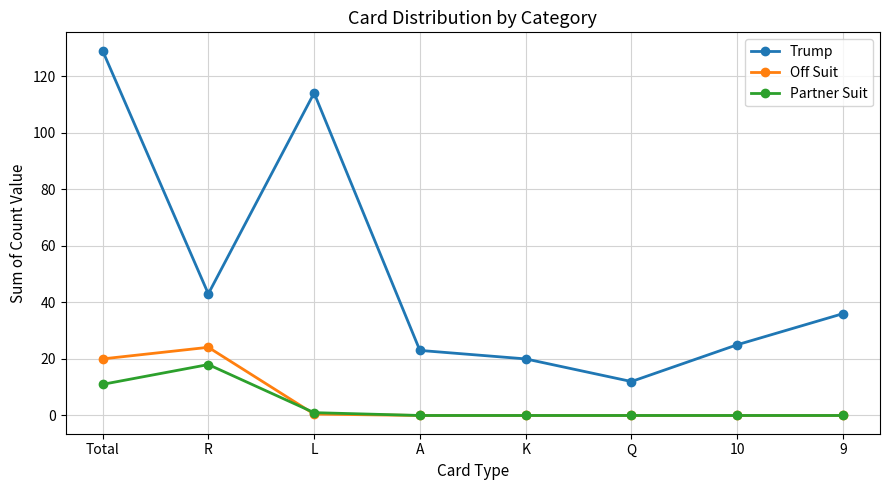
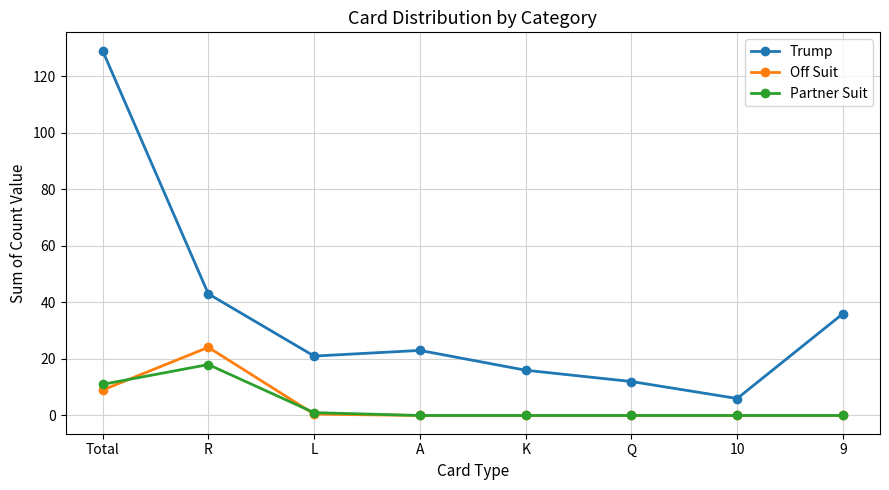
Off Suit, Total: 20 -> 9
Trump, L: 114 -> 21
Trump, K: 20 -> 16
Trump, 10: 25 -> 6
